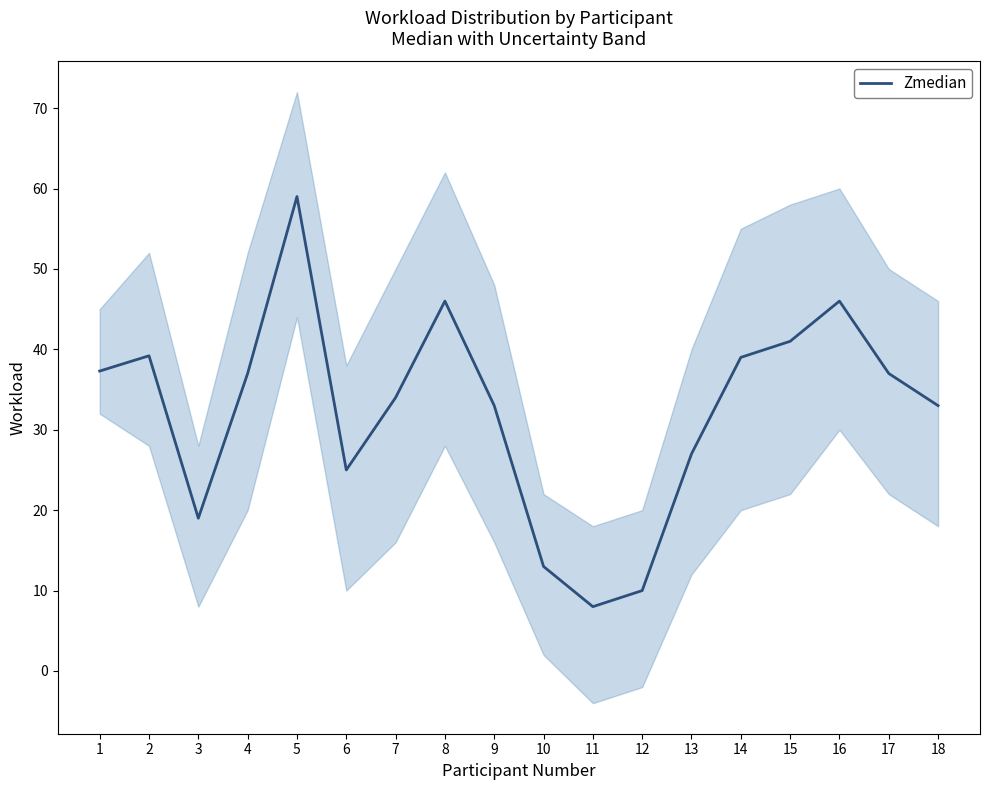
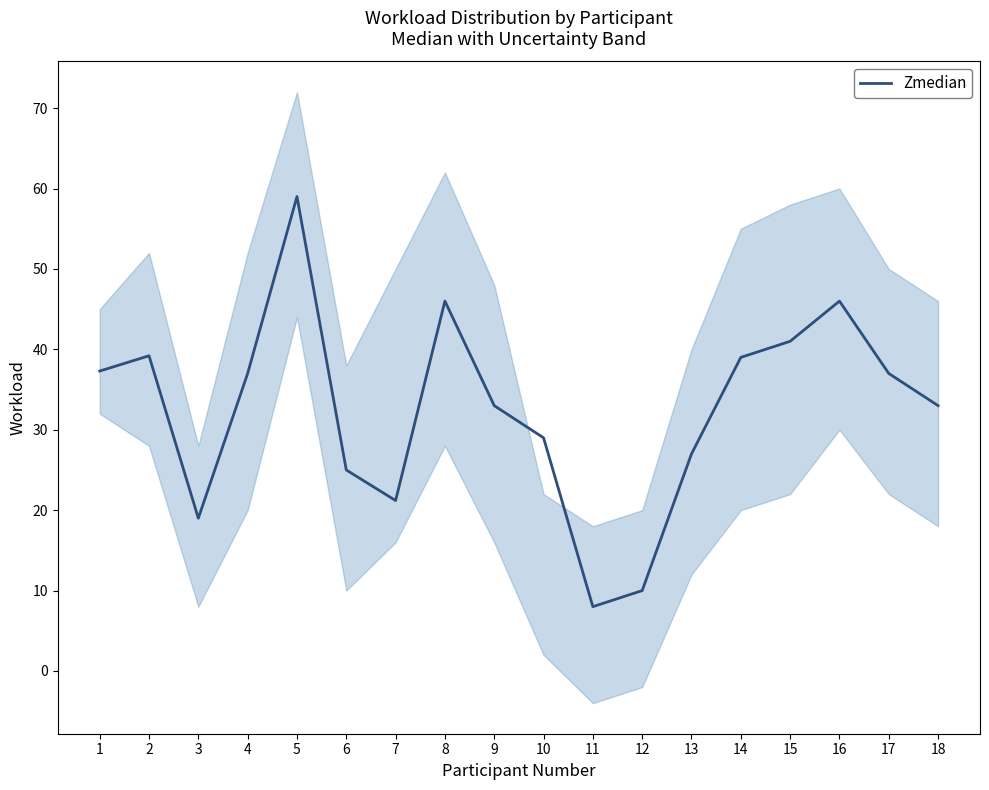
Zmedian, 7: 34 -> 21
Zmedian, 10: 13 -> 29
